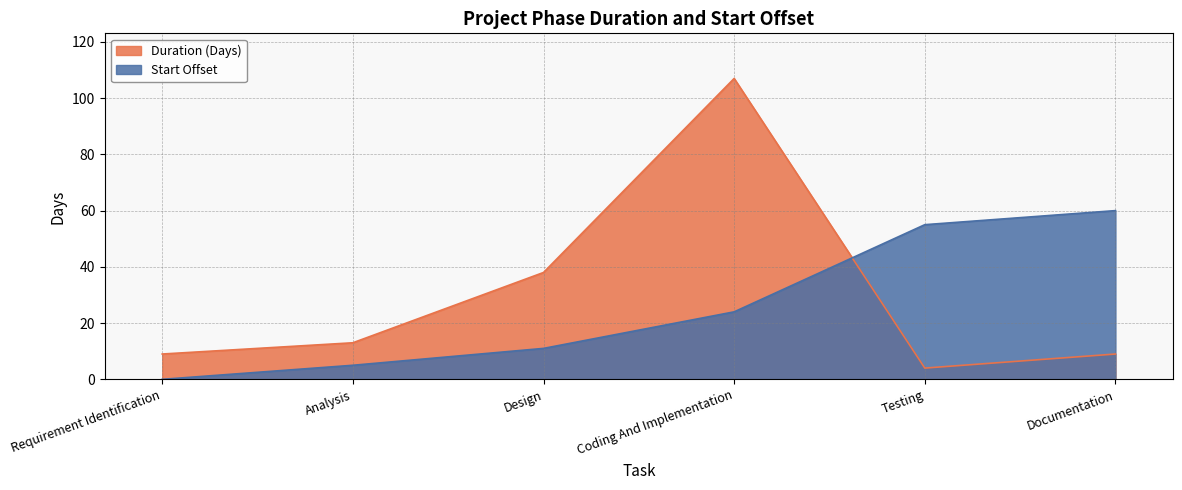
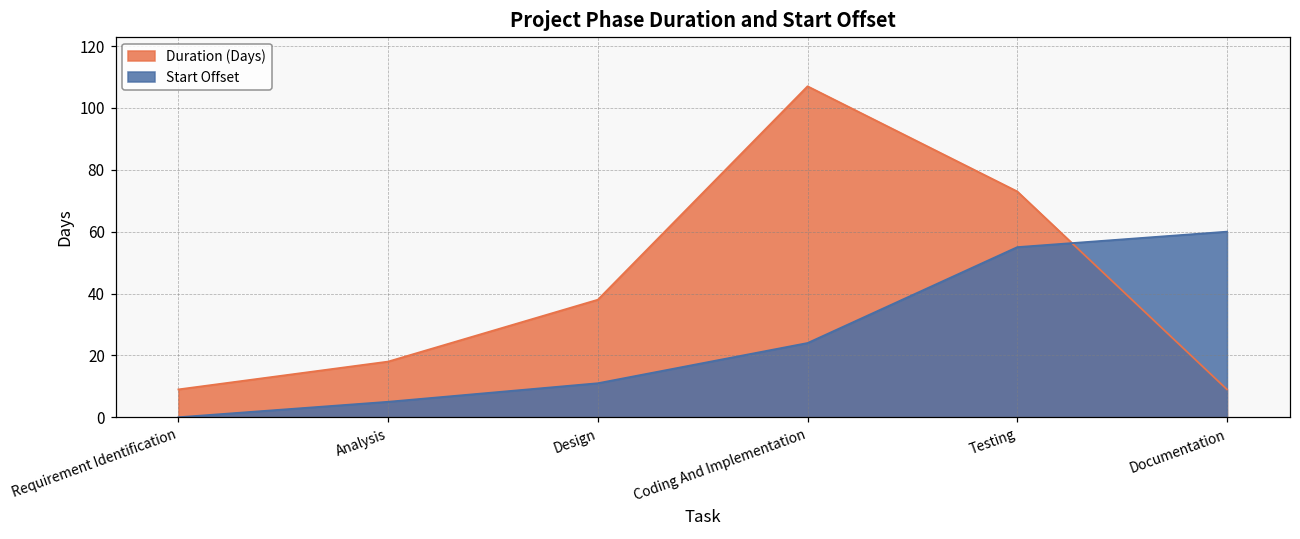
Duration (Days), Analysis: 13 -> 18
Duration (Days), Testing: 4 -> 73
